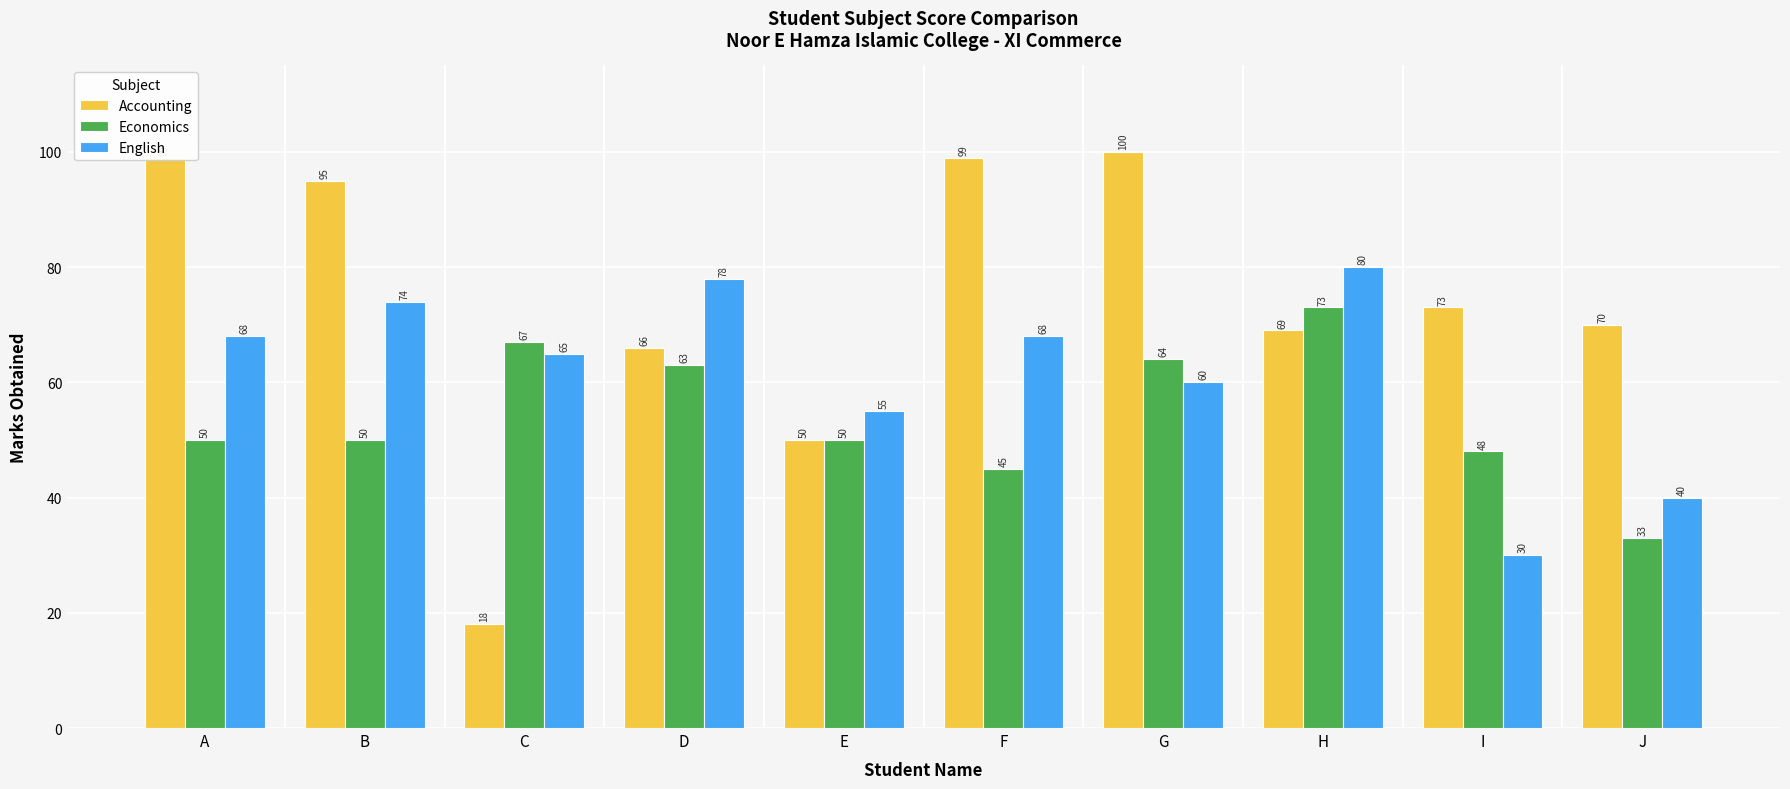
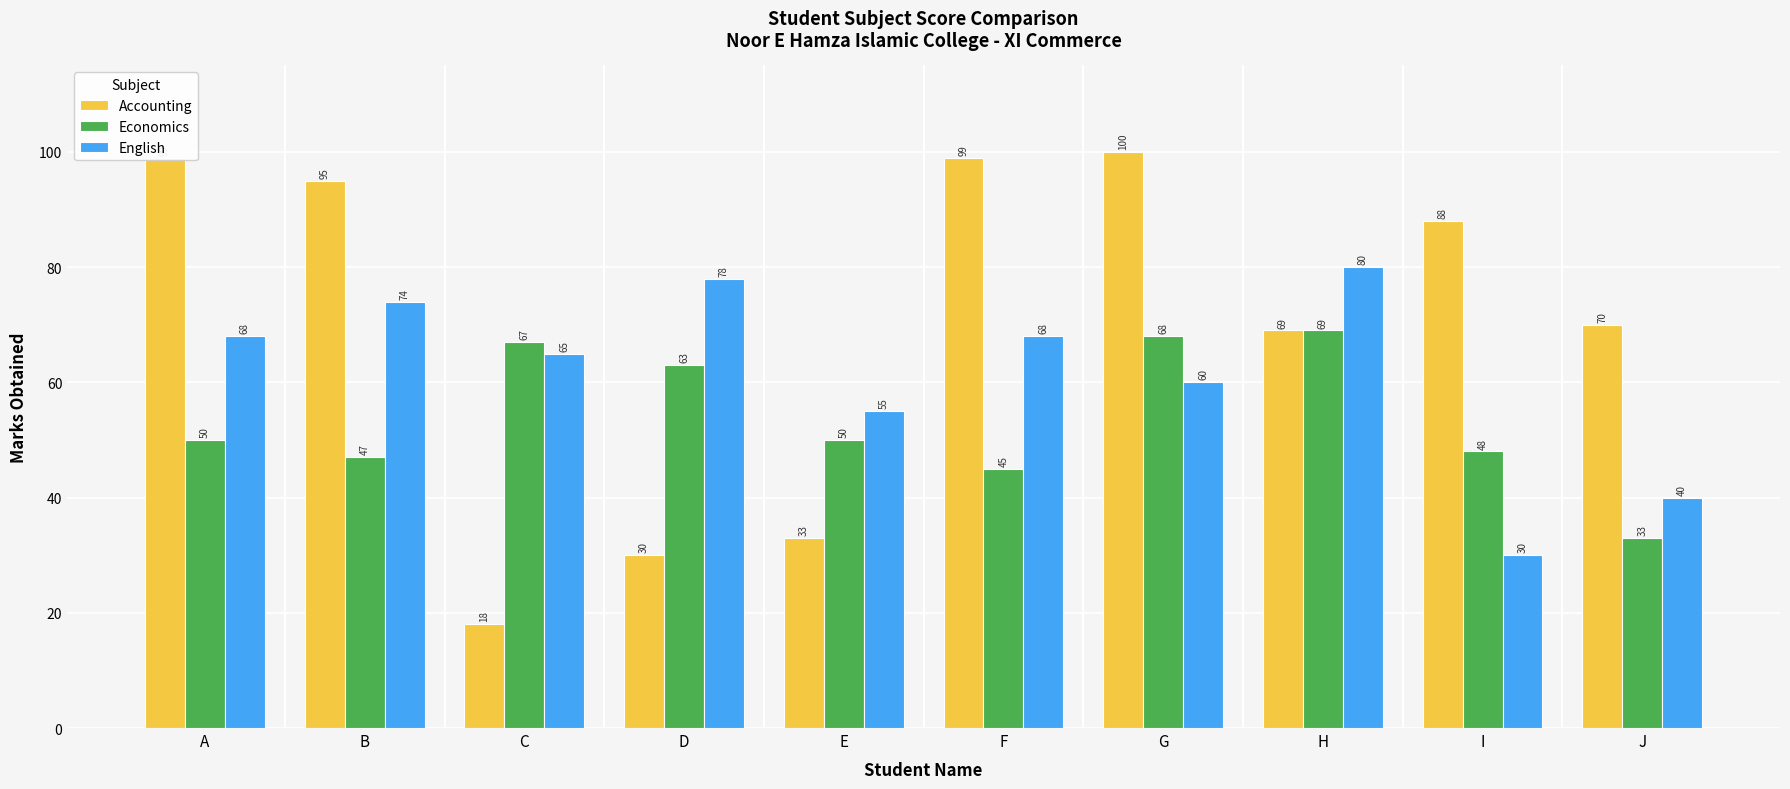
Economics, B: 50 -> 47
Accounting, D: 66 -> 30
Accounting, E: 50 -> 33
Economics, G: 64 -> 68
Economics, H: 73 -> 69
Accounting, I: 73 -> 88
